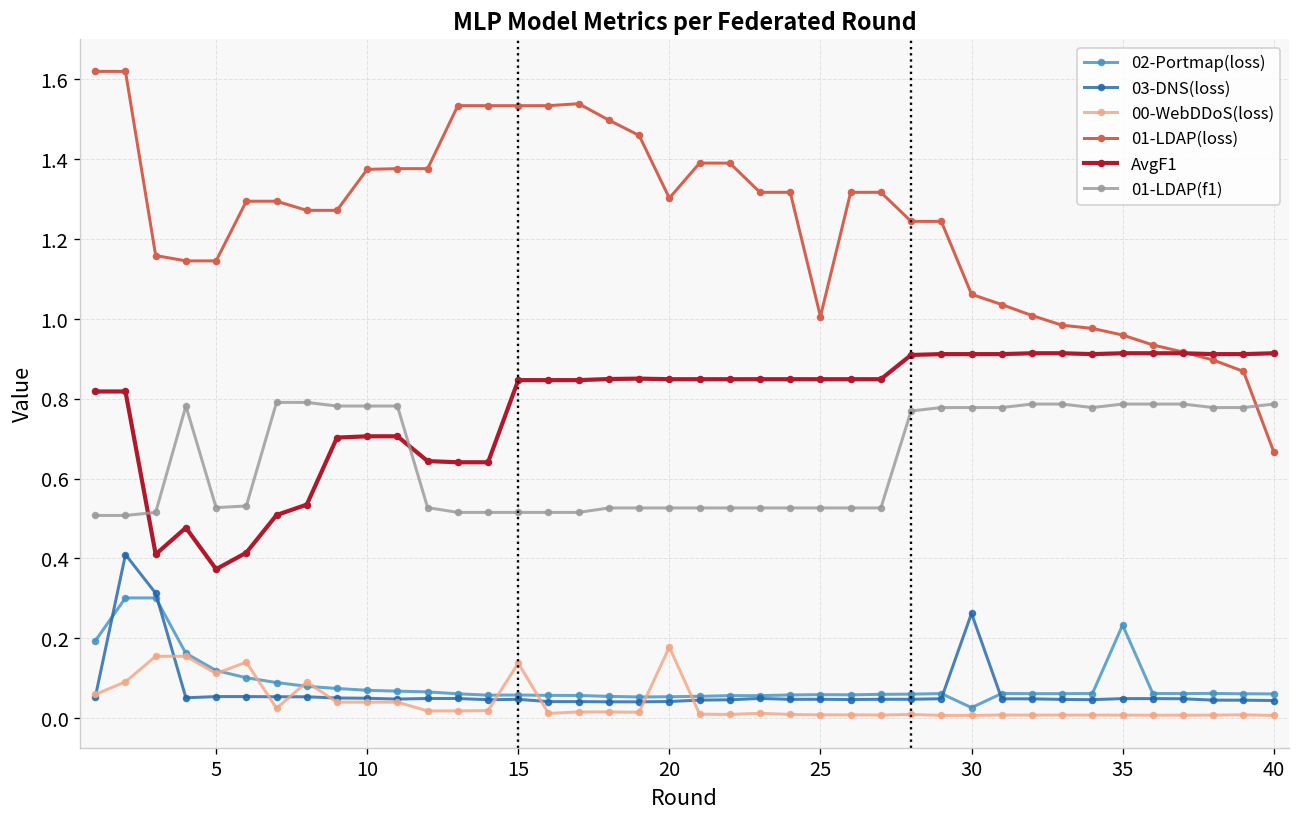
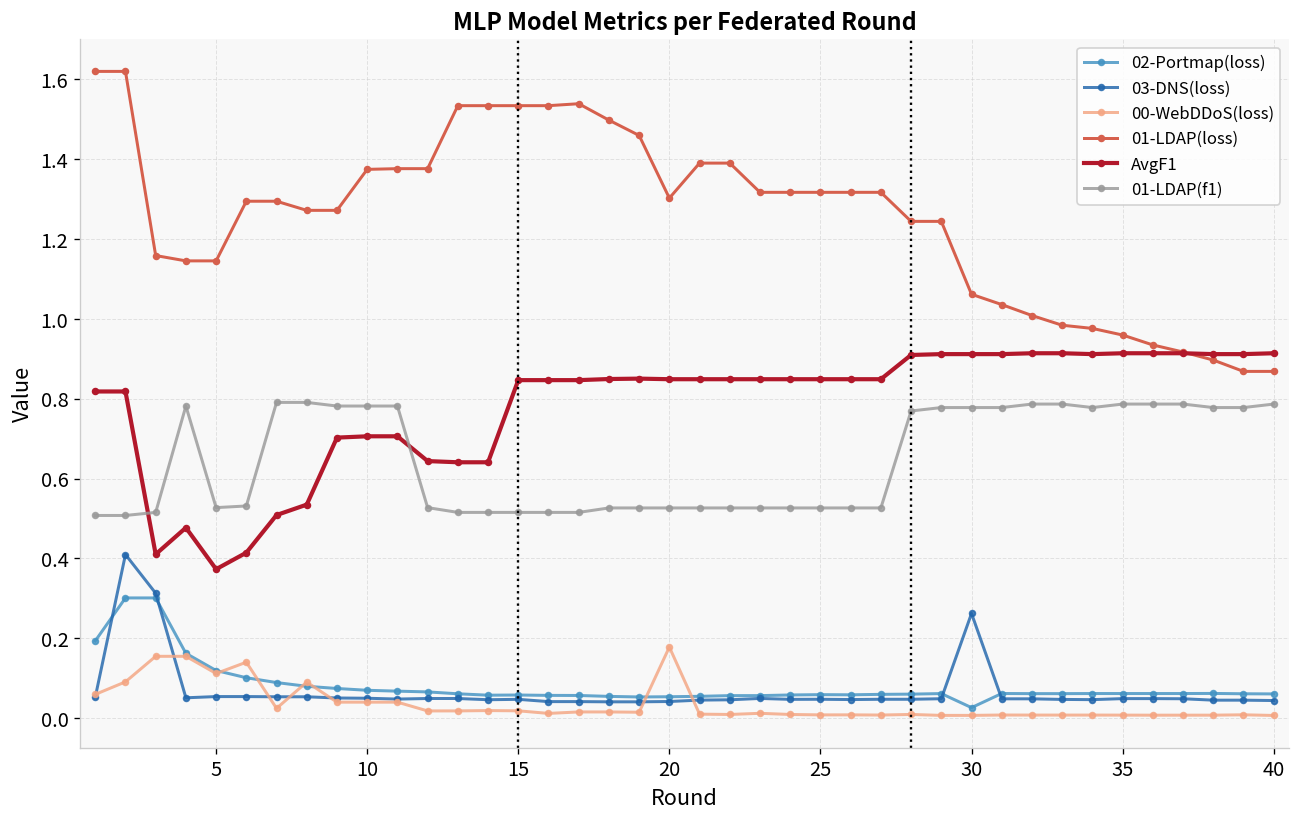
00-WebDDoS(loss), 15: 0.14 -> 0.02
01-LDAP(loss), 25: 1.01 -> 1.32
02-Portmap(loss), 35: 0.23 -> 0.06
01-LDAP(loss), 40: 0.67 -> 0.87
